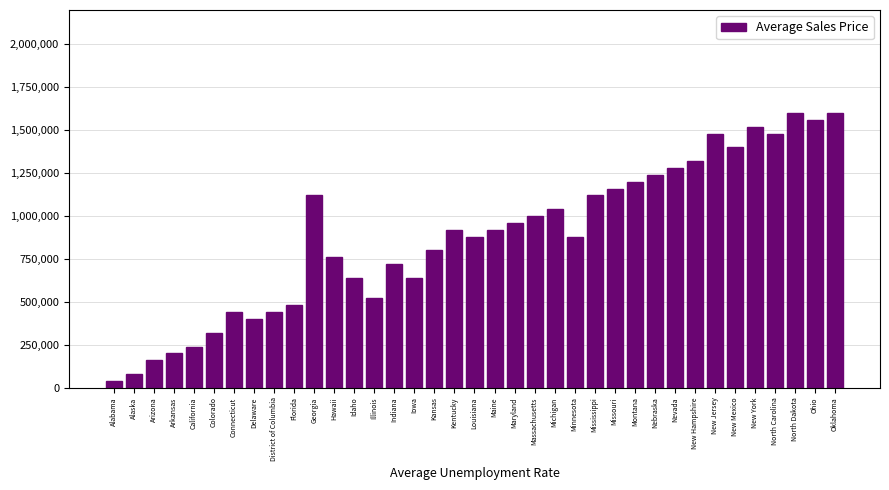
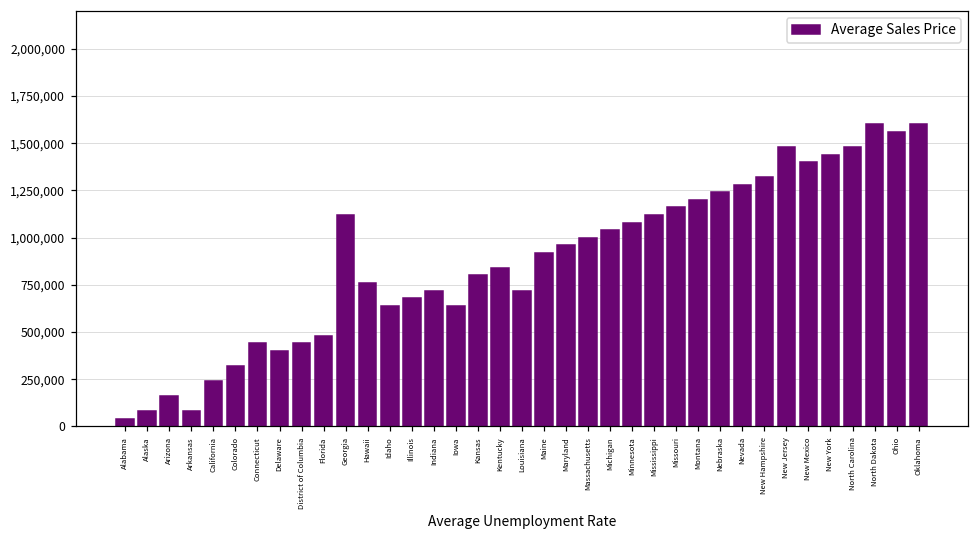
Arkansas: 200,000 -> 80,000
Illinois: 520,000 -> 680,000
Kentucky: 920,000 -> 840,000
Louisiana: 880,000 -> 720,000
Minnesota: 880,000 -> 1,080,000
New York: 1,520,000 -> 1,440,000
